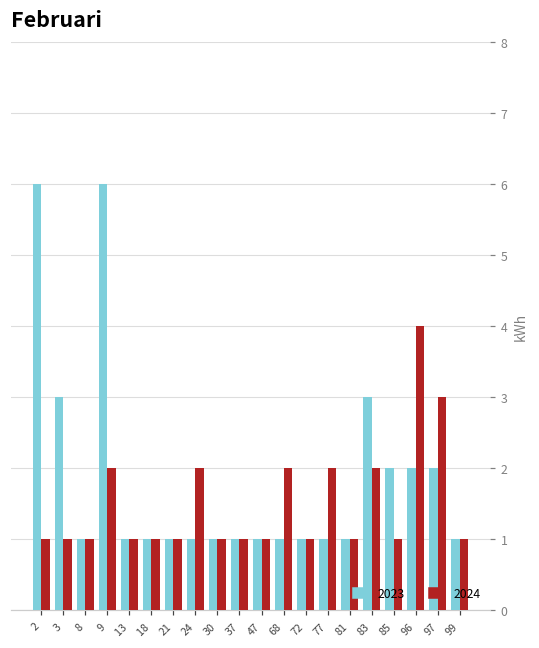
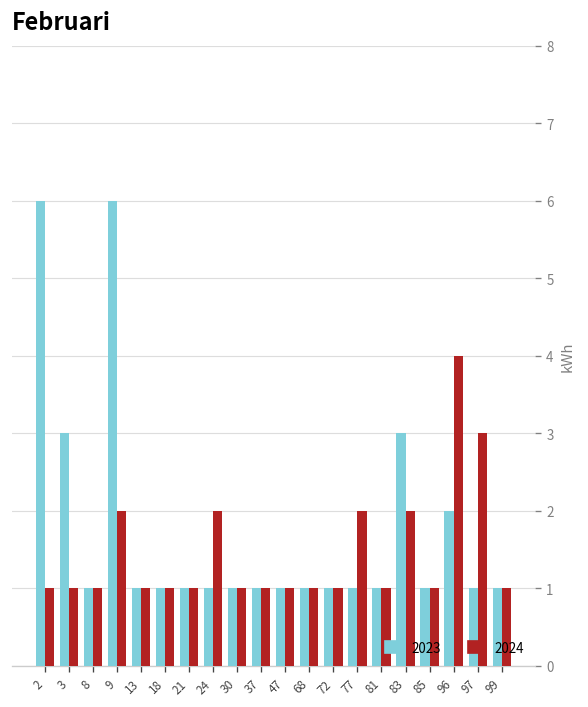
2024, 68: 2 -> 1
2023, 85: 2 -> 1
2023, 97: 2 -> 1
